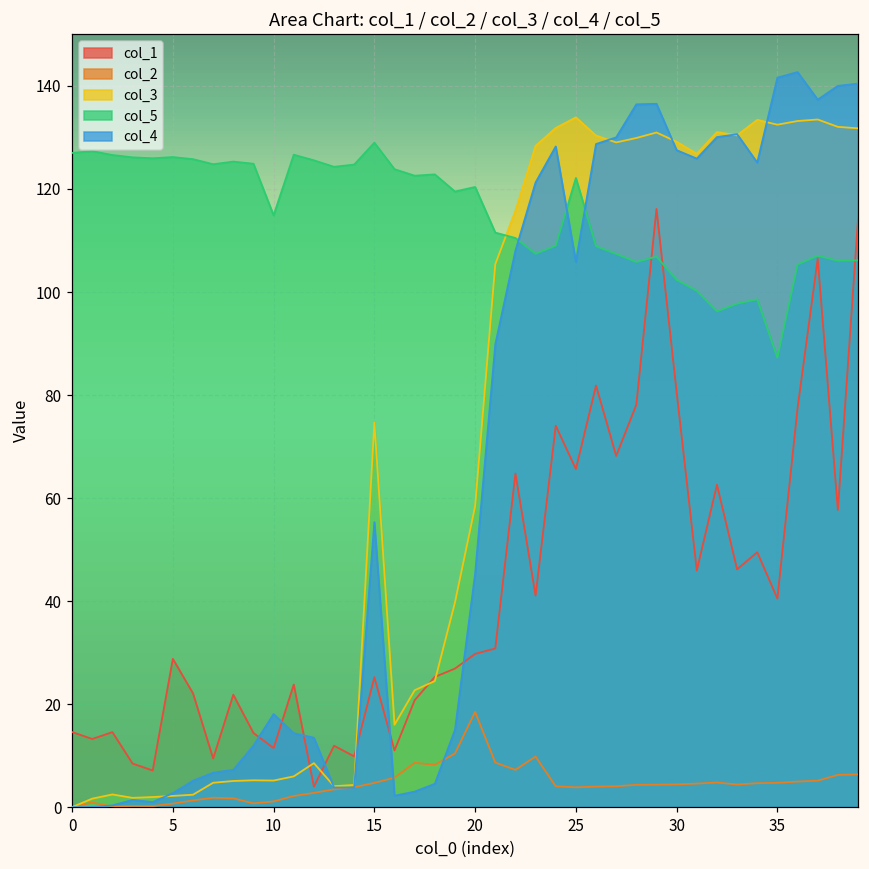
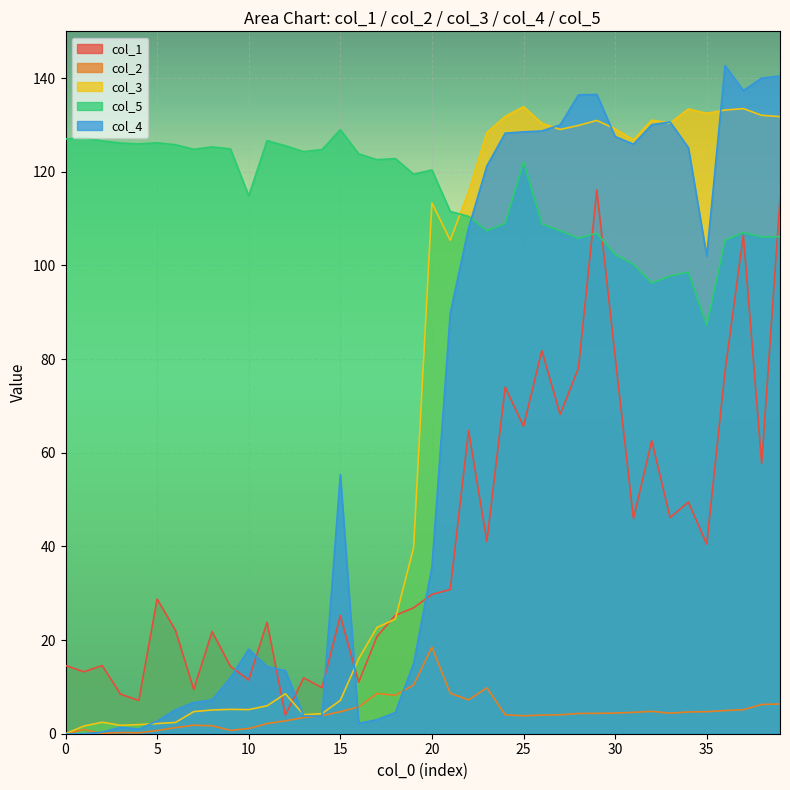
col_3, 15: 75 -> 7
col_3, 20: 58 -> 113
col_4, 20: 45 -> 36
col_4, 25: 106 -> 129
col_4, 35: 142 -> 102
